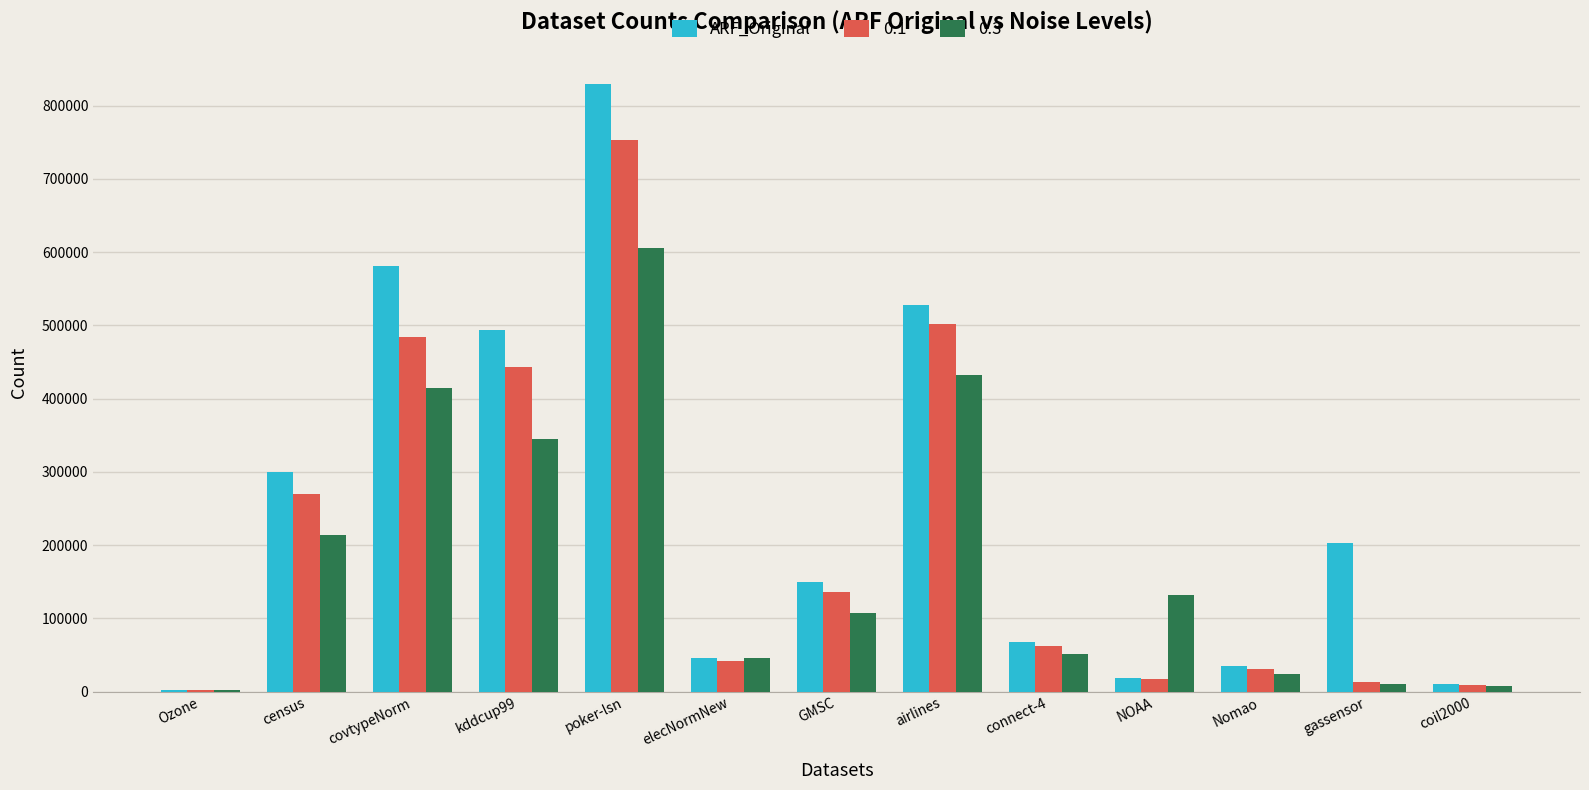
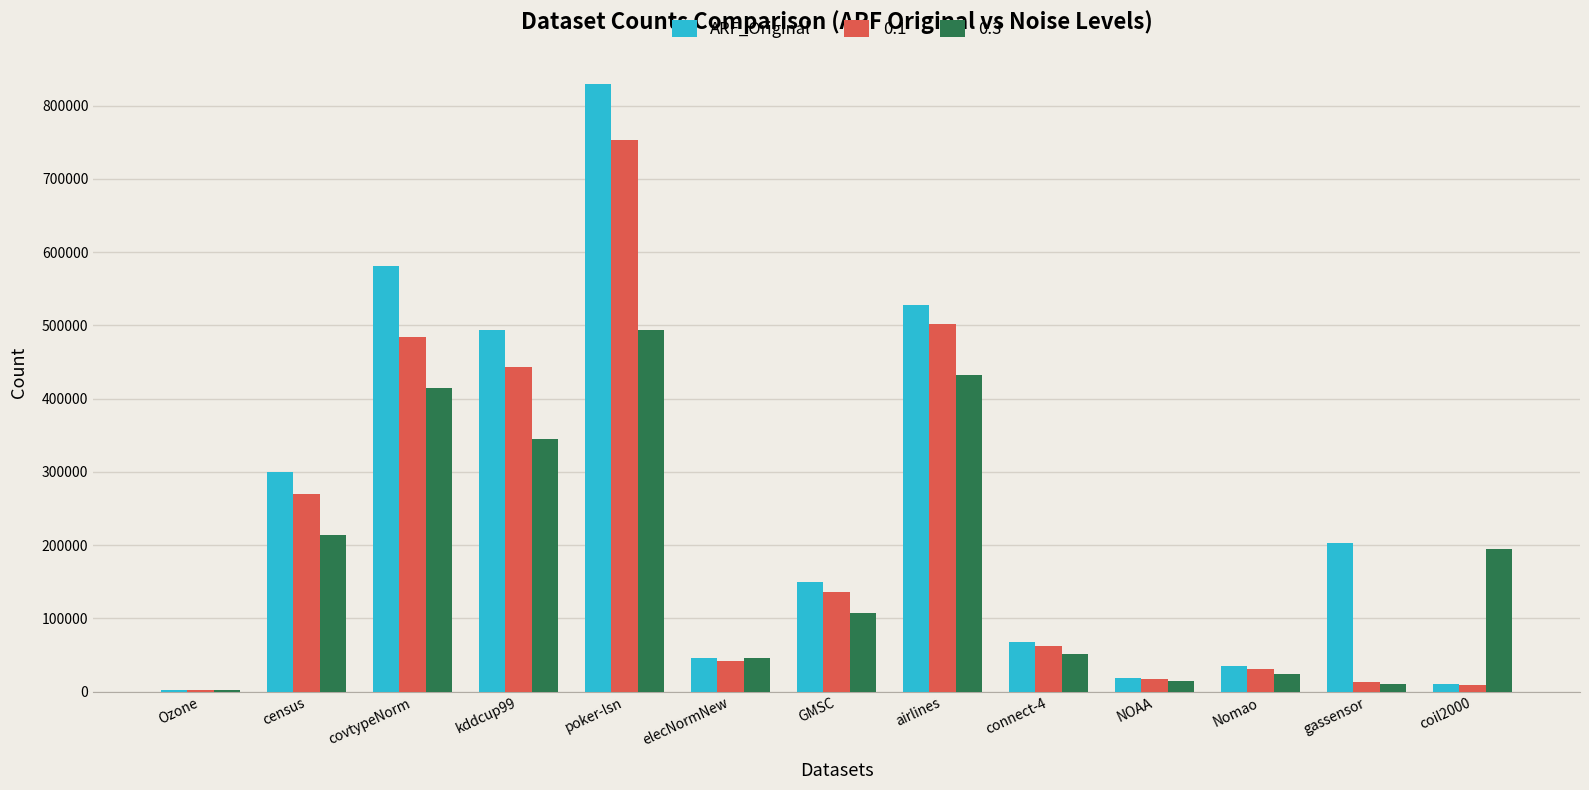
0.3, poker-lsn: 610000 -> 490000
0.3, NOAA: 130000 -> 10000
0.3, coil2000: 10000 -> 190000
